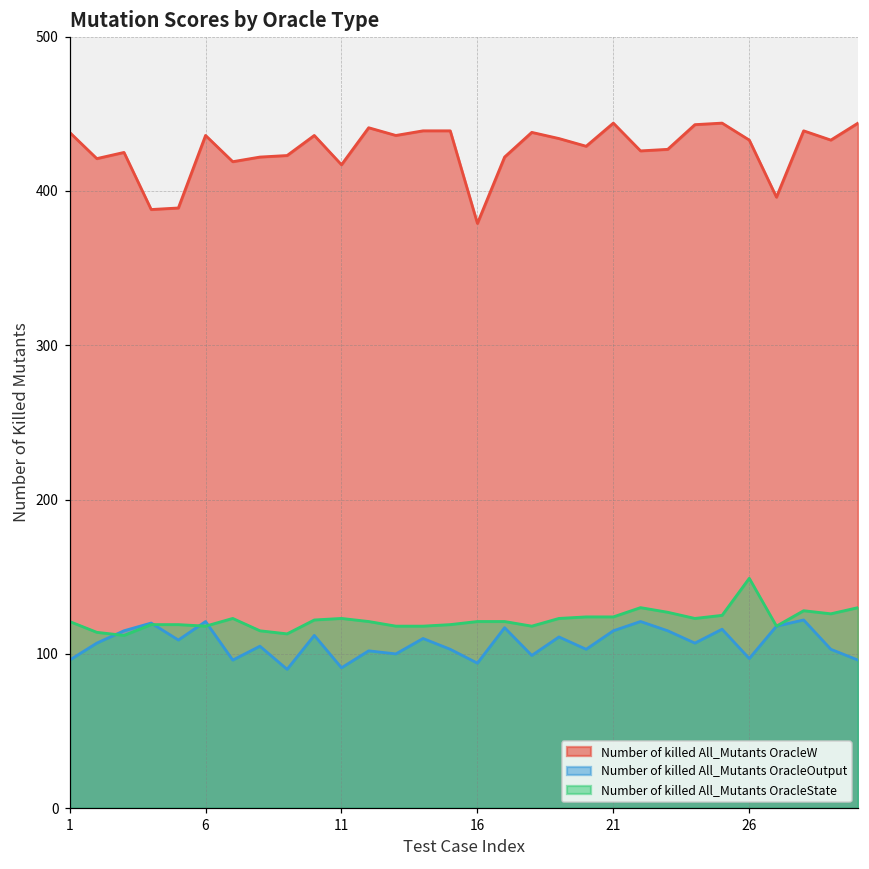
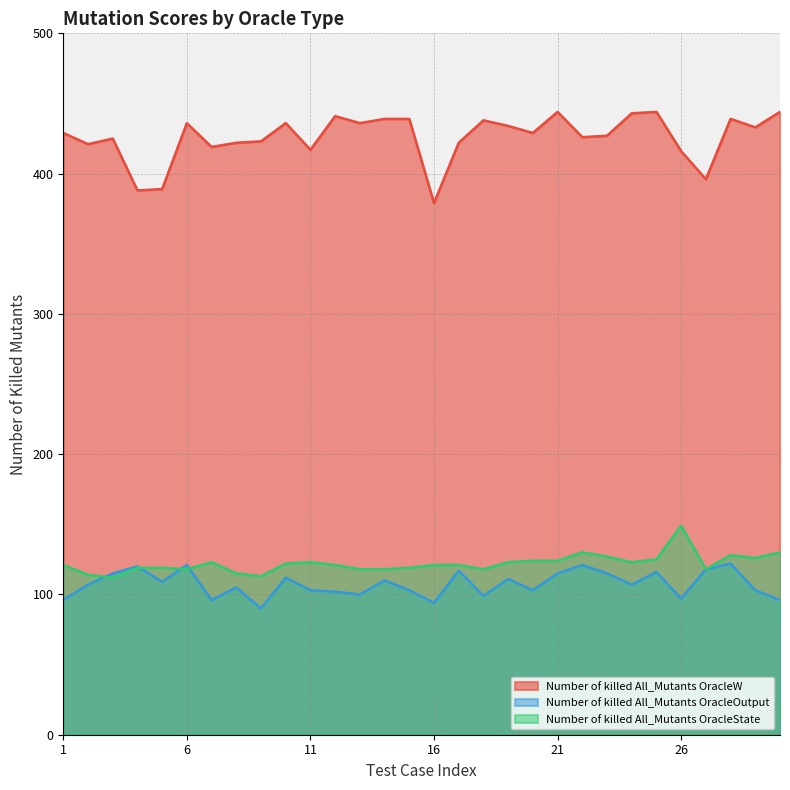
Number of killed All_Mutants OracleW, 1: 438 -> 429
Number of killed All_Mutants OracleOutput, 11: 91 -> 103
Number of killed All_Mutants OracleW, 26: 433 -> 416
